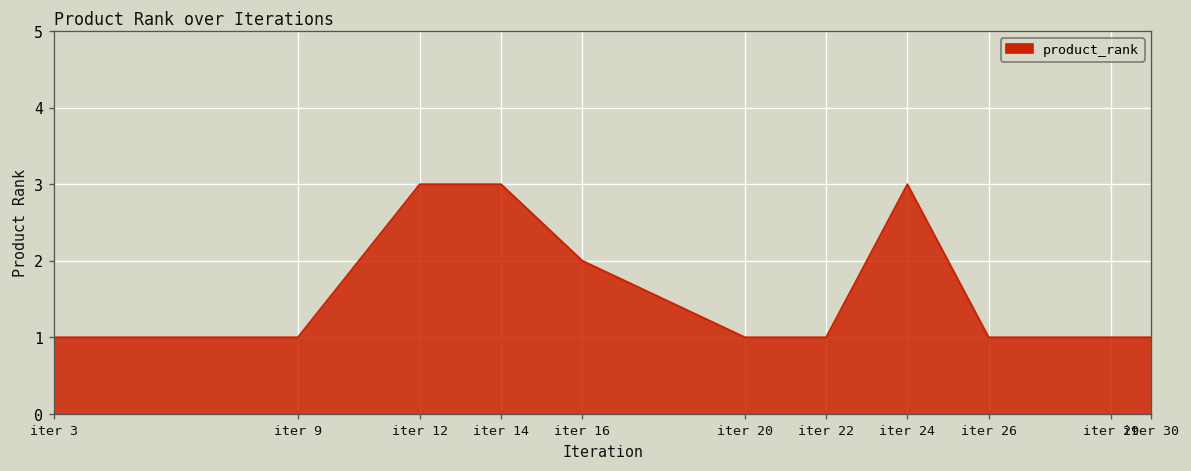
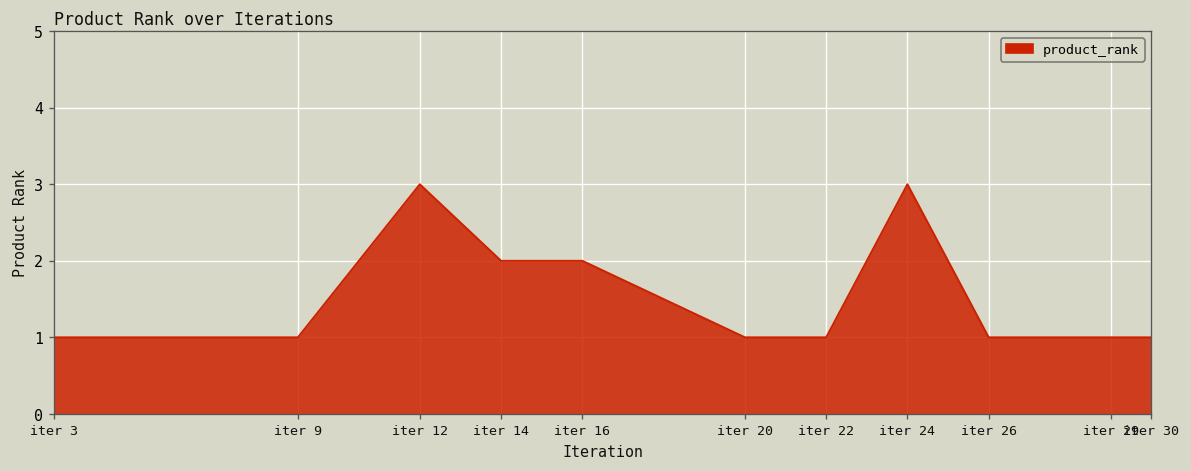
iter 14: 3 -> 2
